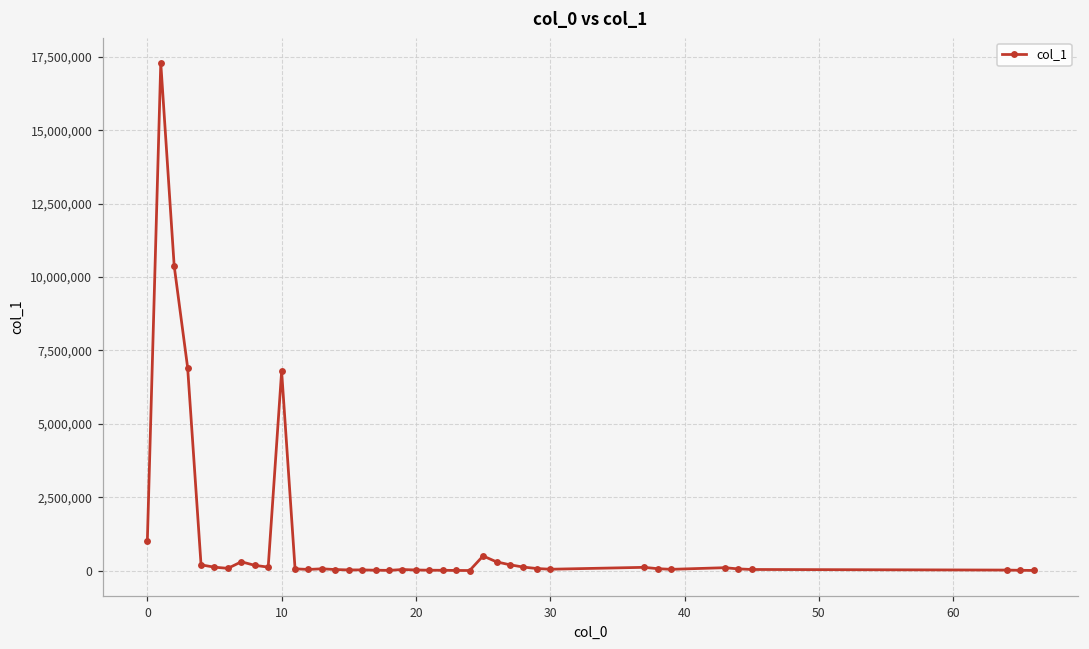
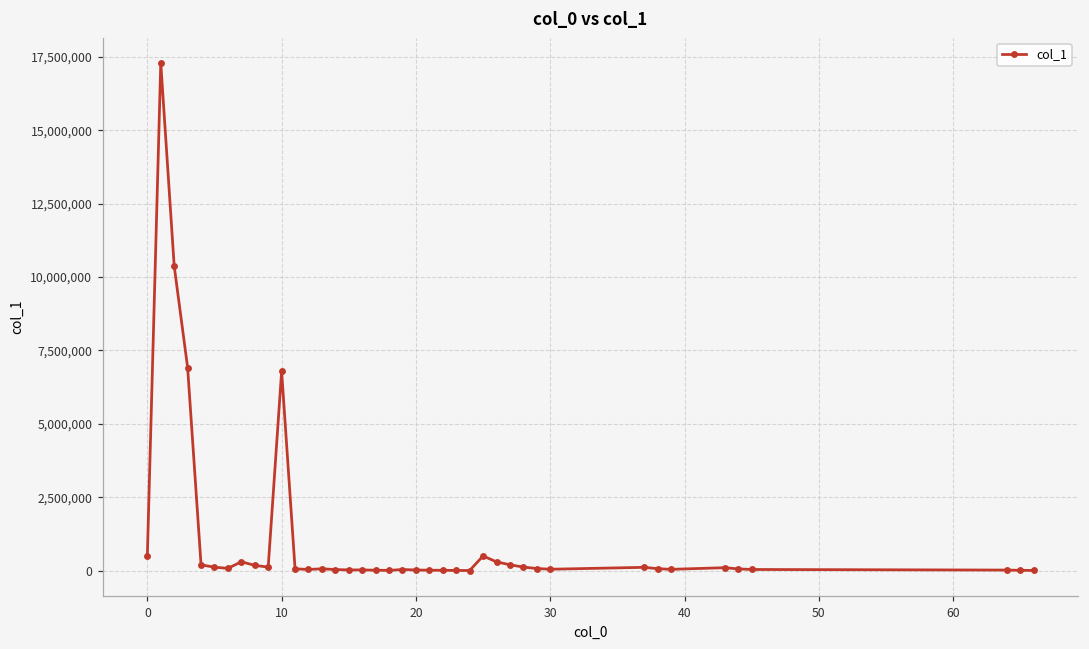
0: 1,000,000 -> 500,000
